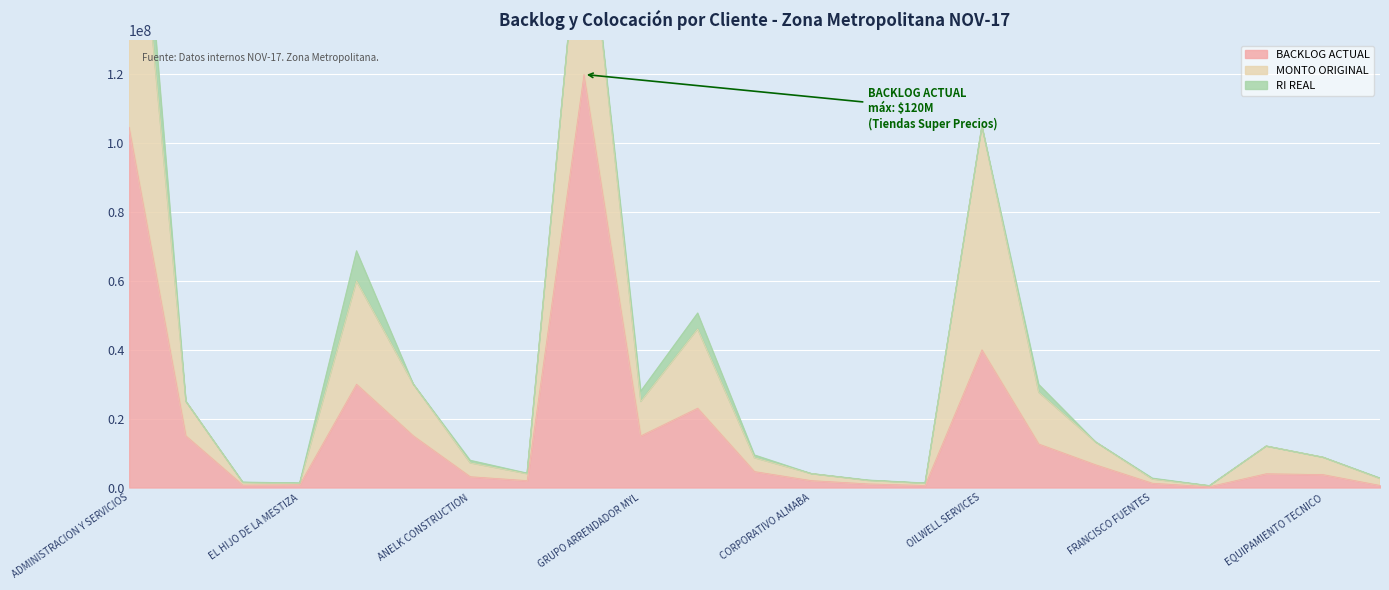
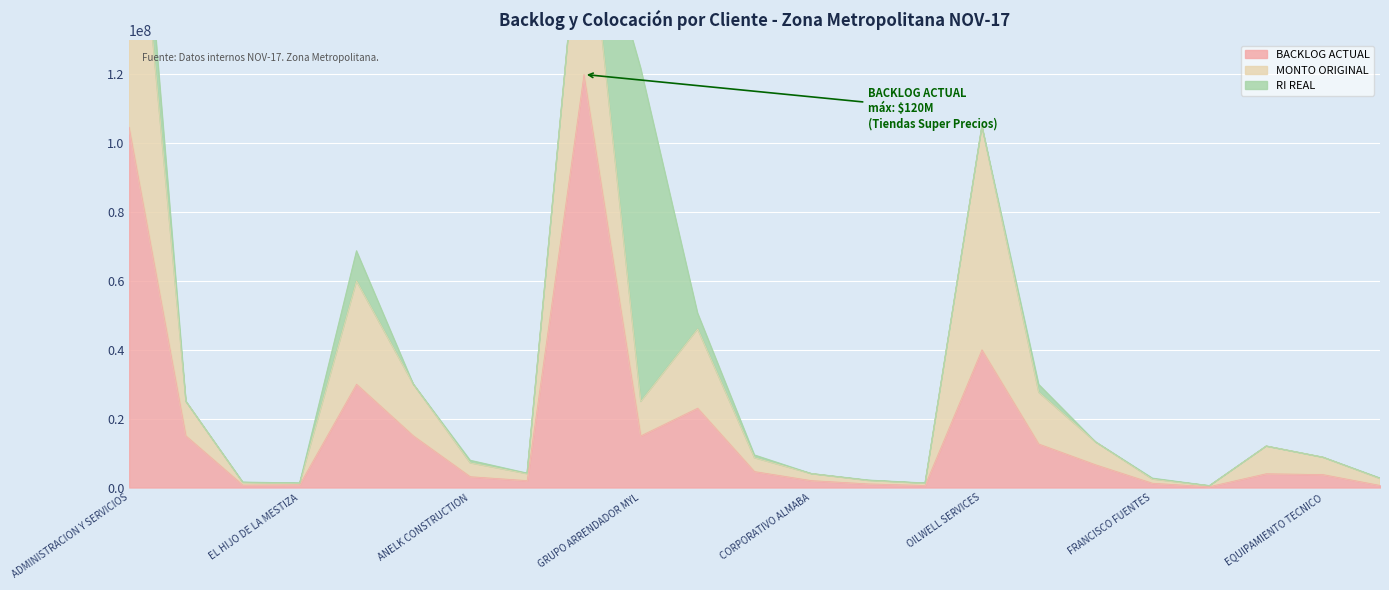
RI REAL, GRUPO ARRENDADOR MYL: 3000000 -> 97000000
